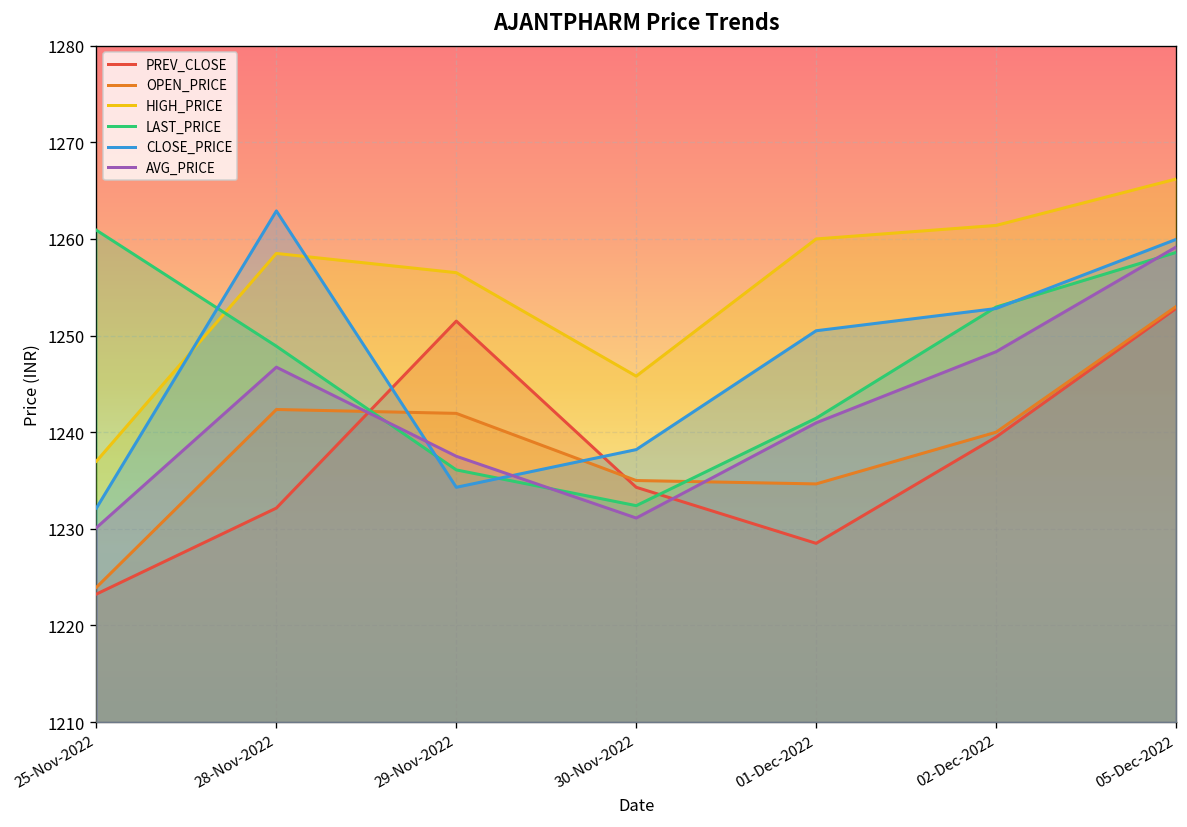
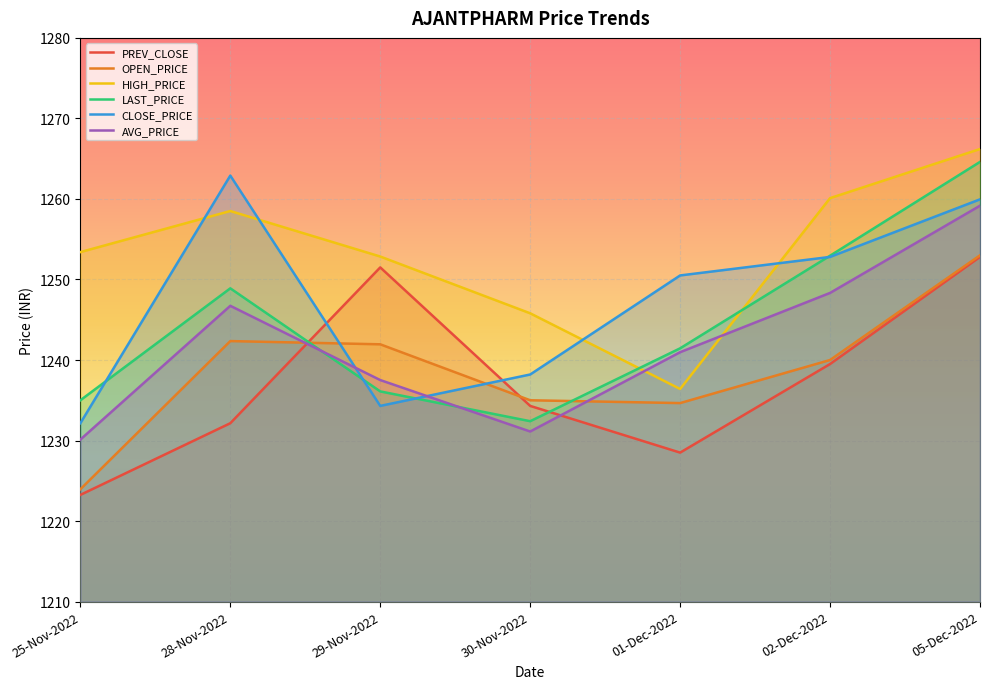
HIGH_PRICE, 25-Nov-2022: 1237 -> 1253
LAST_PRICE, 25-Nov-2022: 1261 -> 1235
HIGH_PRICE, 29-Nov-2022: 1257 -> 1253
HIGH_PRICE, 01-Dec-2022: 1260 -> 1236
HIGH_PRICE, 02-Dec-2022: 1261 -> 1260
LAST_PRICE, 05-Dec-2022: 1259 -> 1265
